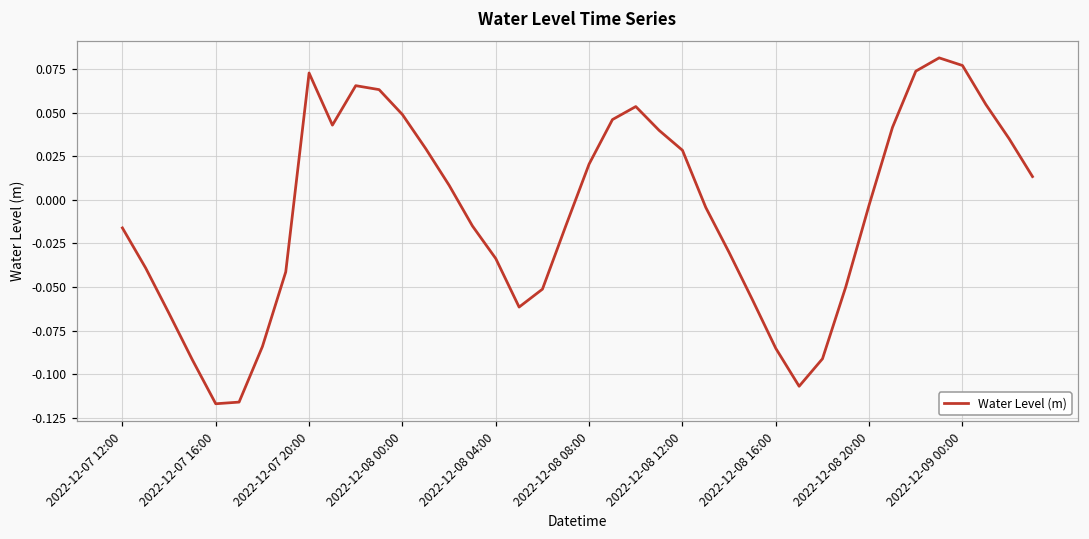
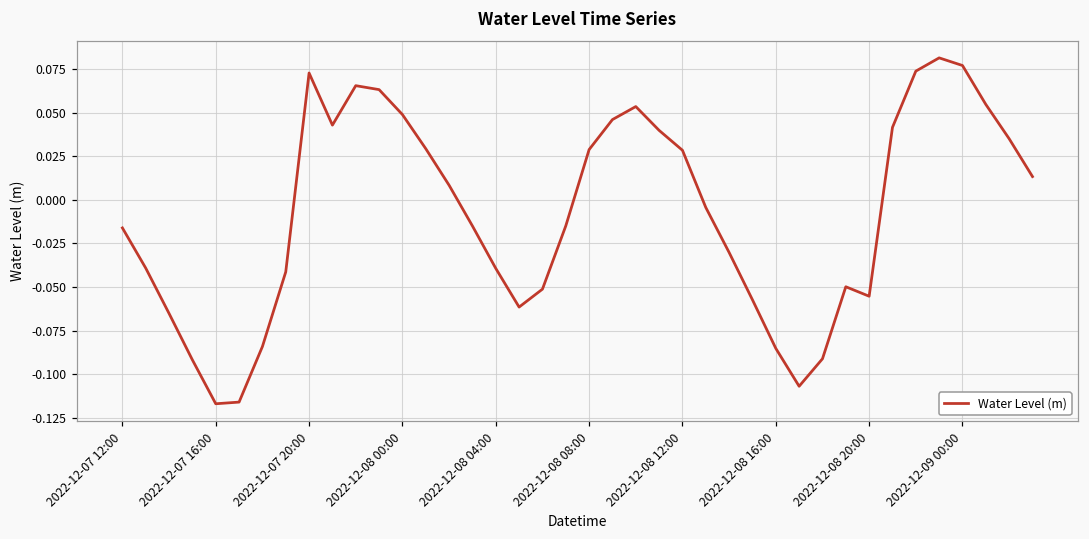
2022-12-08 04:00: -0.034 -> -0.039
2022-12-08 08:00: 0.021 -> 0.029
2022-12-08 20:00: -0.003 -> -0.055
